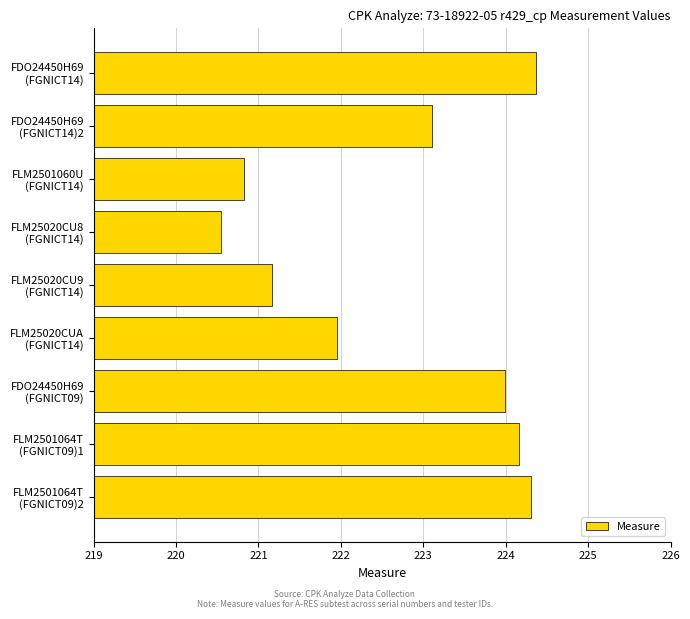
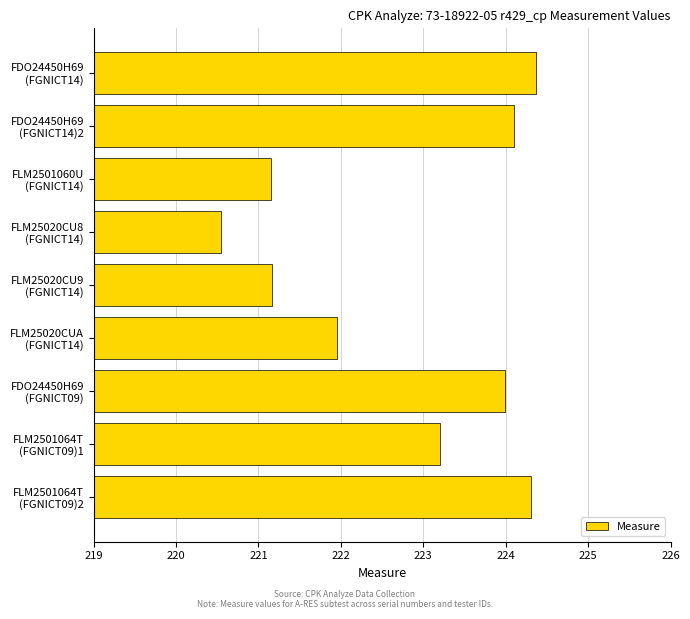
FDO24450H69 (FGNICT14)2: 223.1 -> 224.1
FLM2501060U (FGNICT14): 220.8 -> 221.2
FLM2501064T (FGNICT09)1: 224.2 -> 223.2
